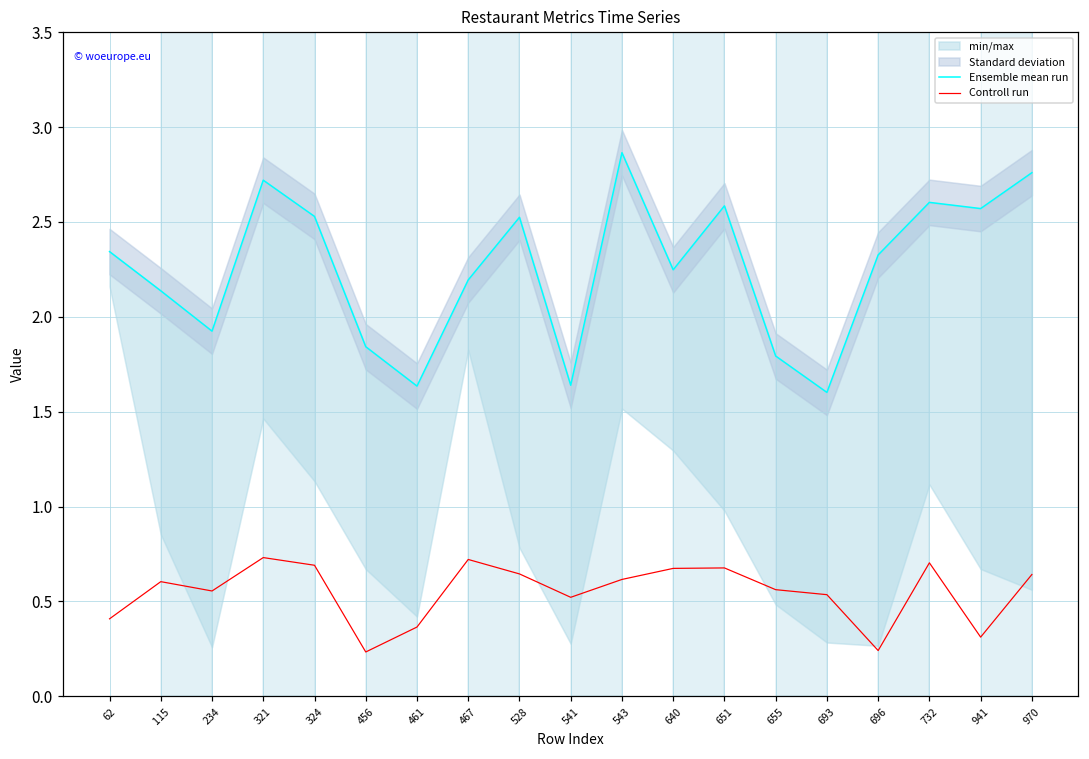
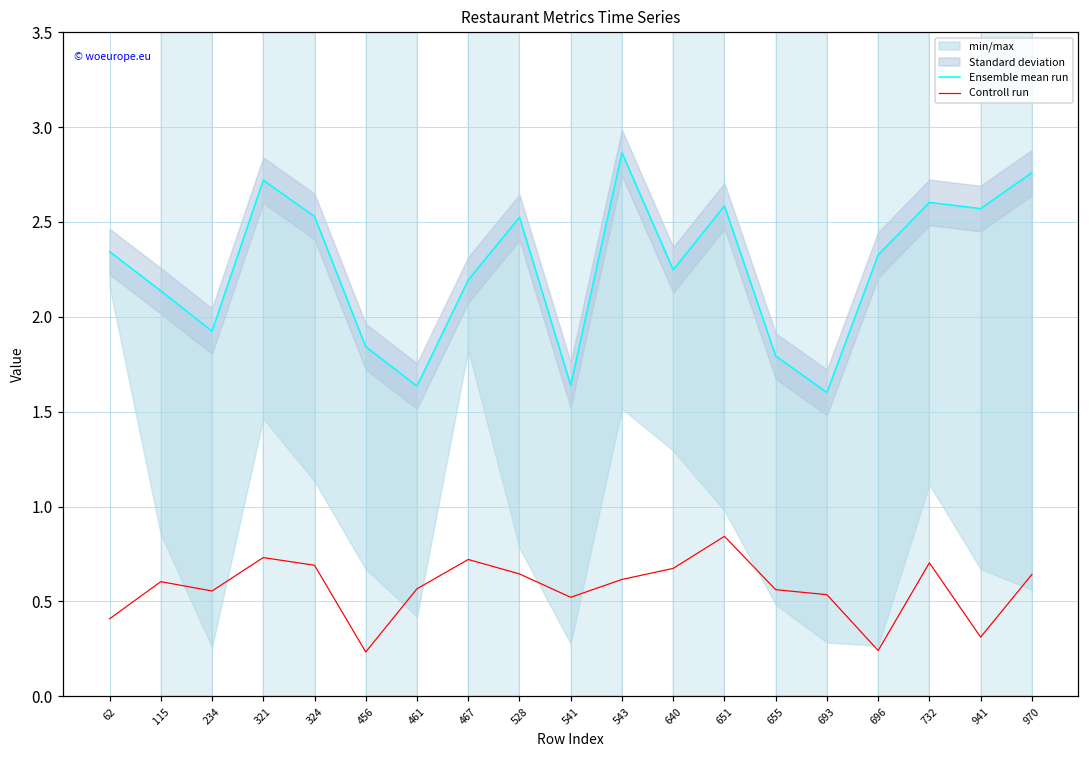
Controll run, 461: 0.36 -> 0.57
Controll run, 651: 0.68 -> 0.84
